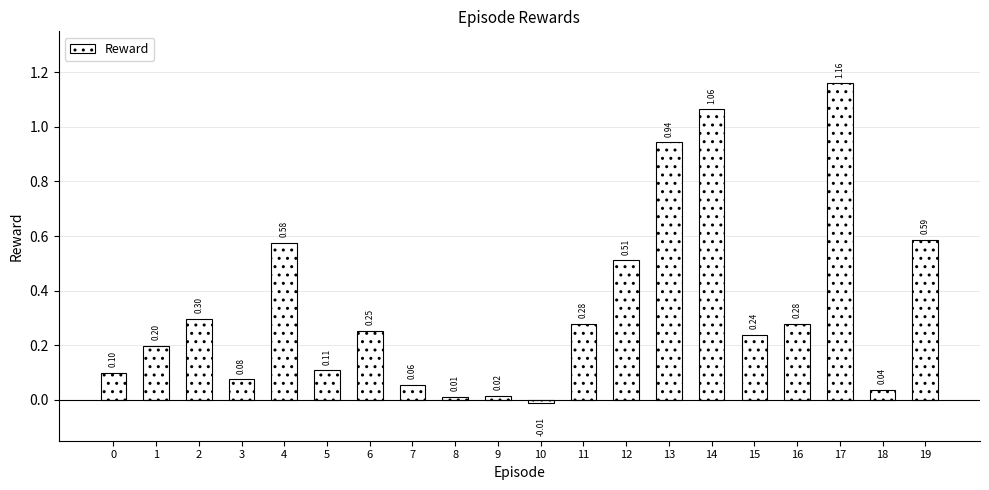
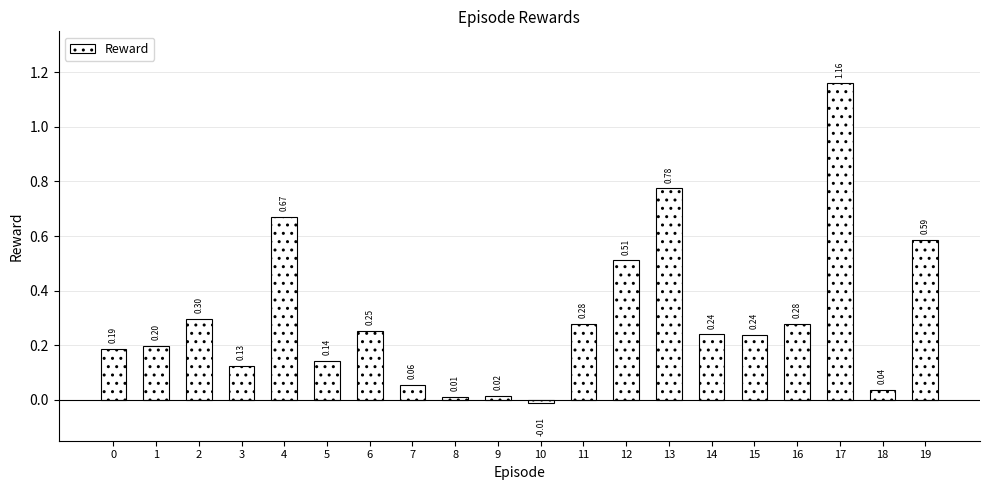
0: 0.10 -> 0.19
3: 0.08 -> 0.13
4: 0.58 -> 0.67
5: 0.11 -> 0.14
13: 0.94 -> 0.78
14: 1.06 -> 0.24
